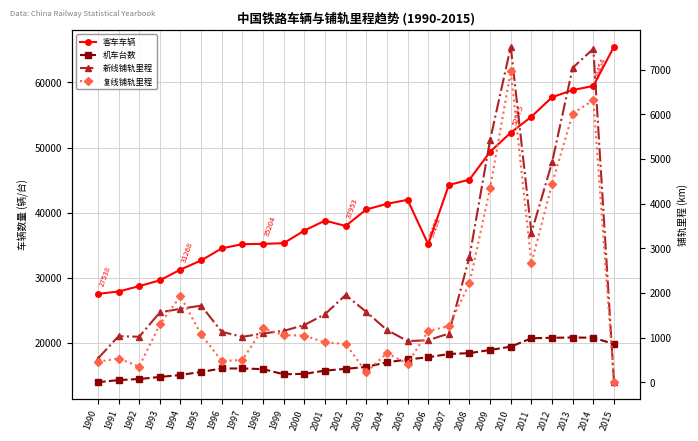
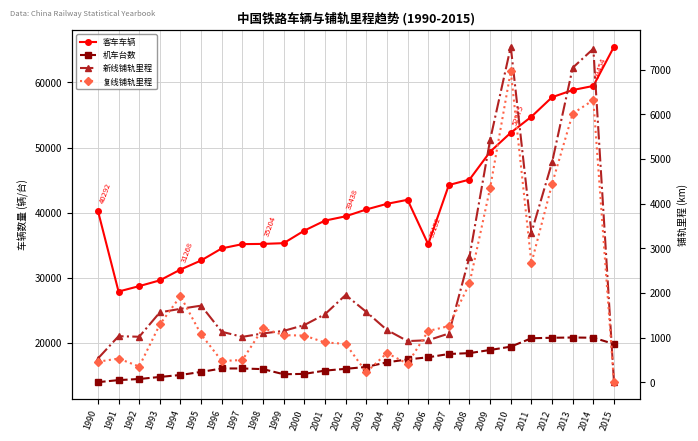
客车车辆, 1990: 27538 -> 40292
客车车辆, 2002: 37953 -> 39438
